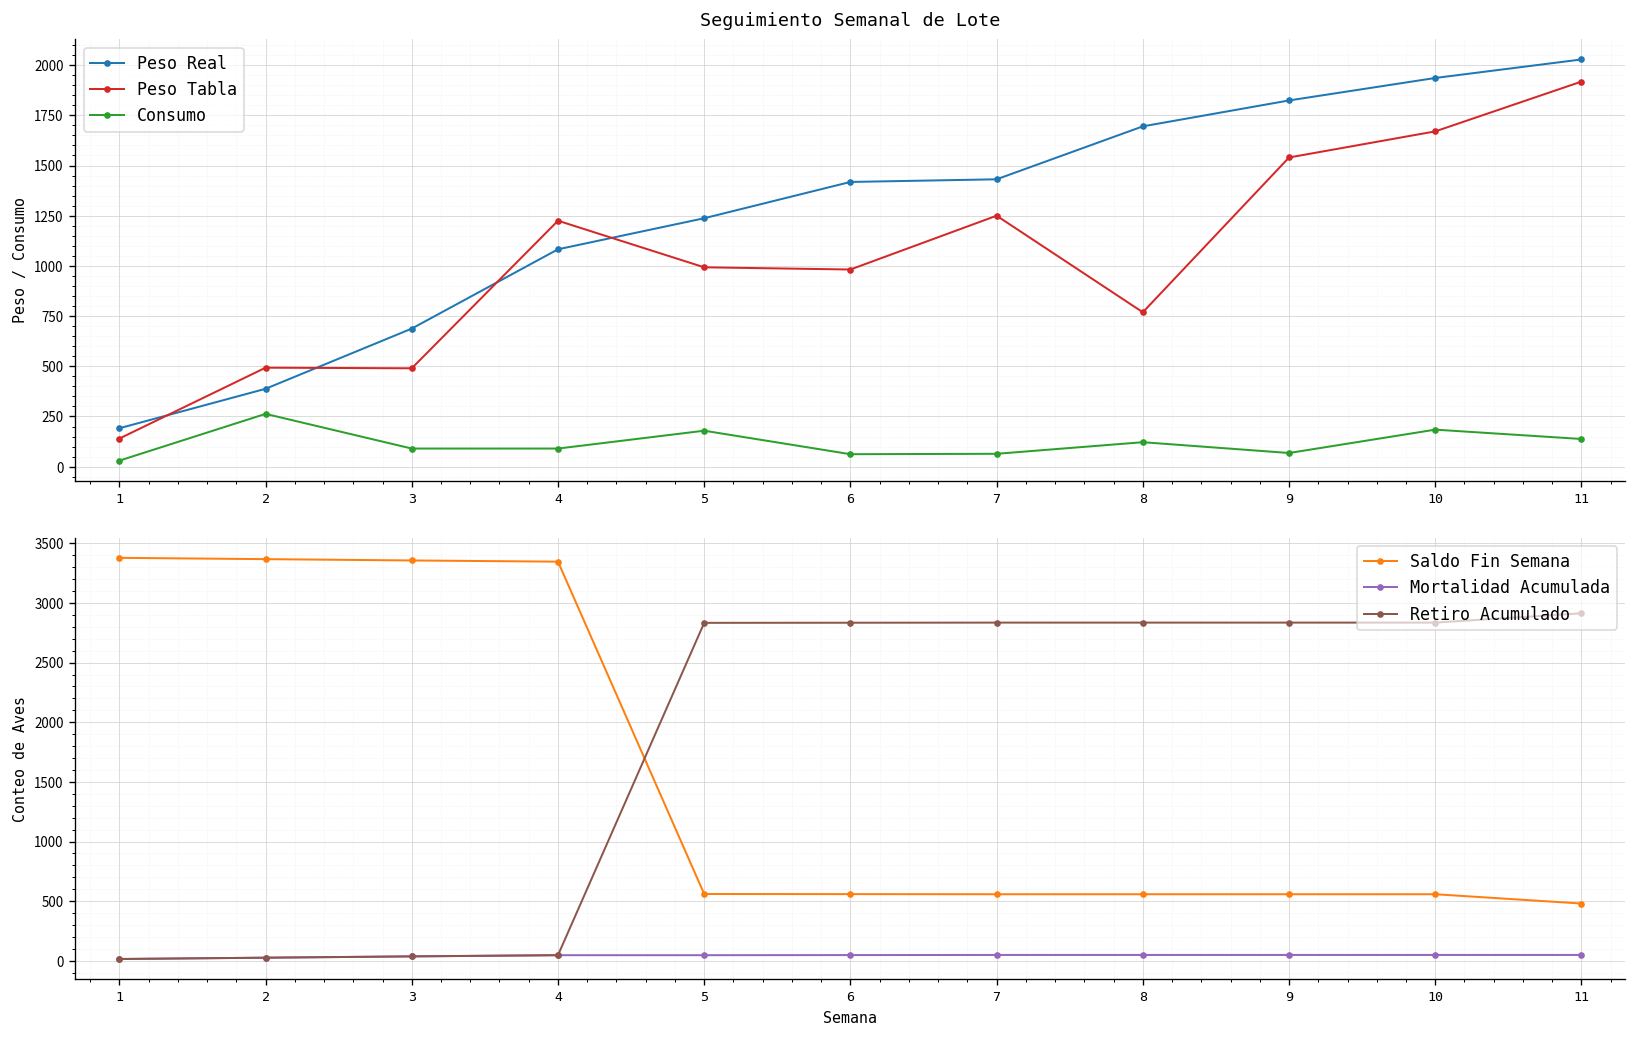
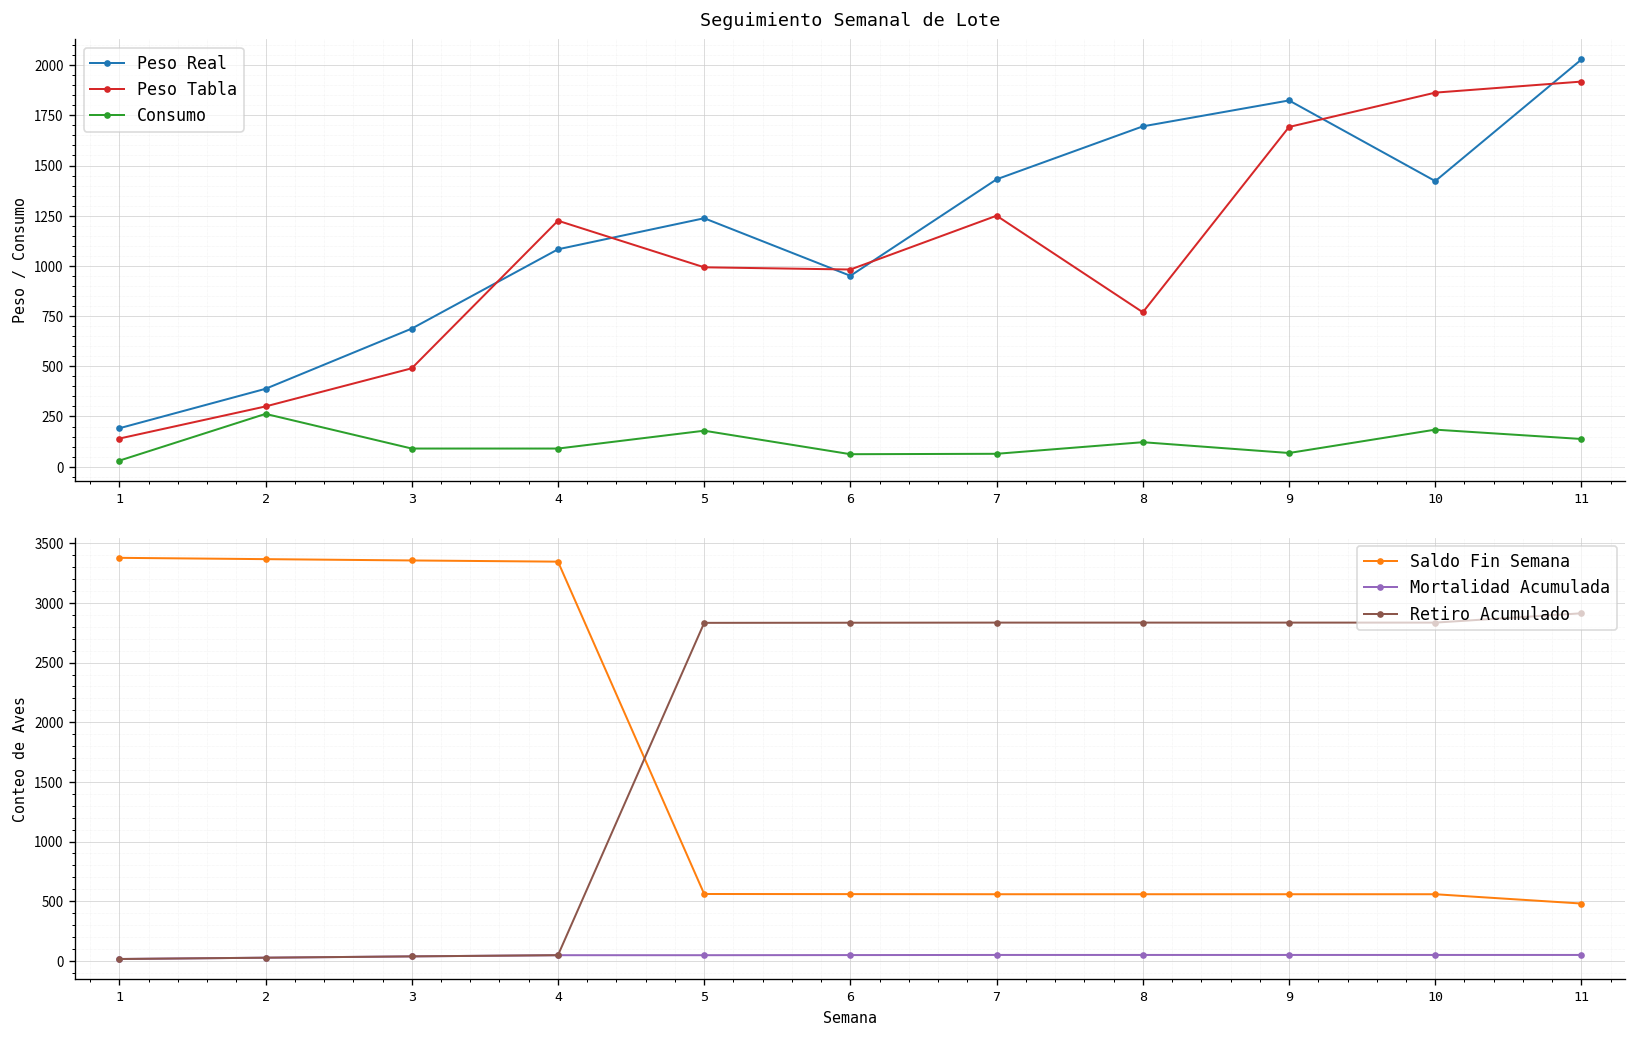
Seguimiento Semanal de Lote, Peso Tabla, 2: 490 -> 300
Seguimiento Semanal de Lote, Peso Real, 6: 1420 -> 950
Seguimiento Semanal de Lote, Peso Tabla, 9: 1540 -> 1690
Seguimiento Semanal de Lote, Peso Real, 10: 1940 -> 1420
Seguimiento Semanal de Lote, Peso Tabla, 10: 1670 -> 1860
